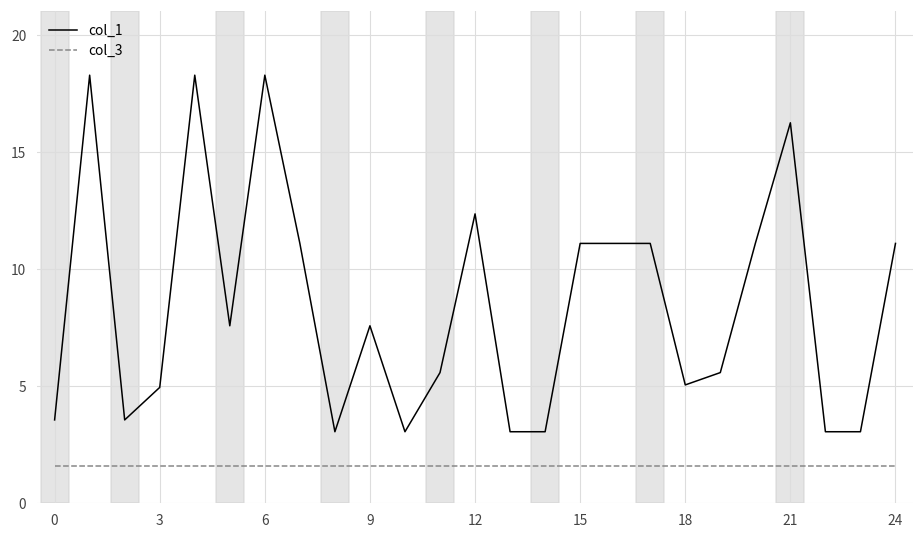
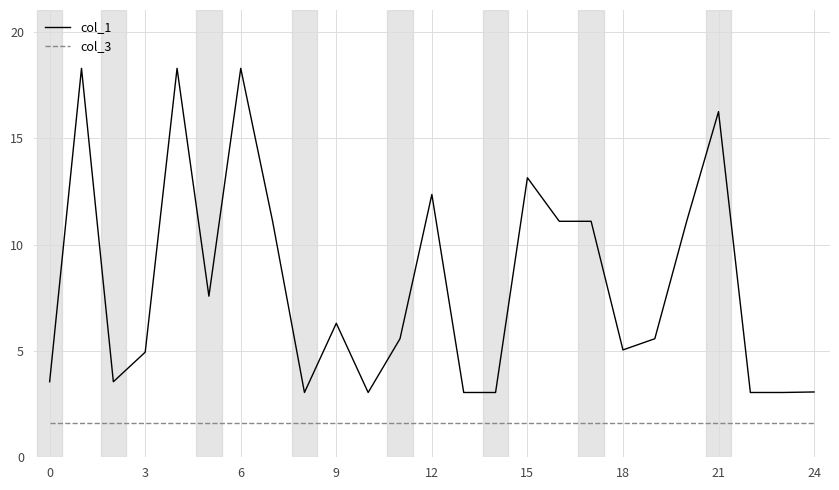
col_1, 9: 7.6 -> 6.3
col_1, 15: 11.1 -> 13.1
col_1, 24: 11.1 -> 3.1
